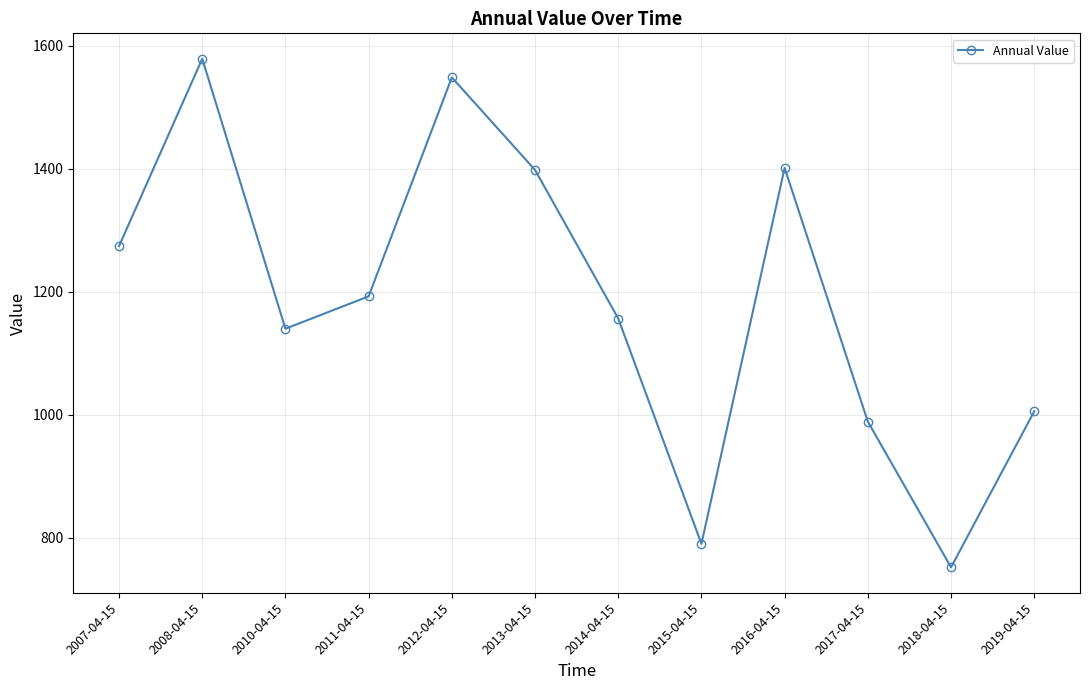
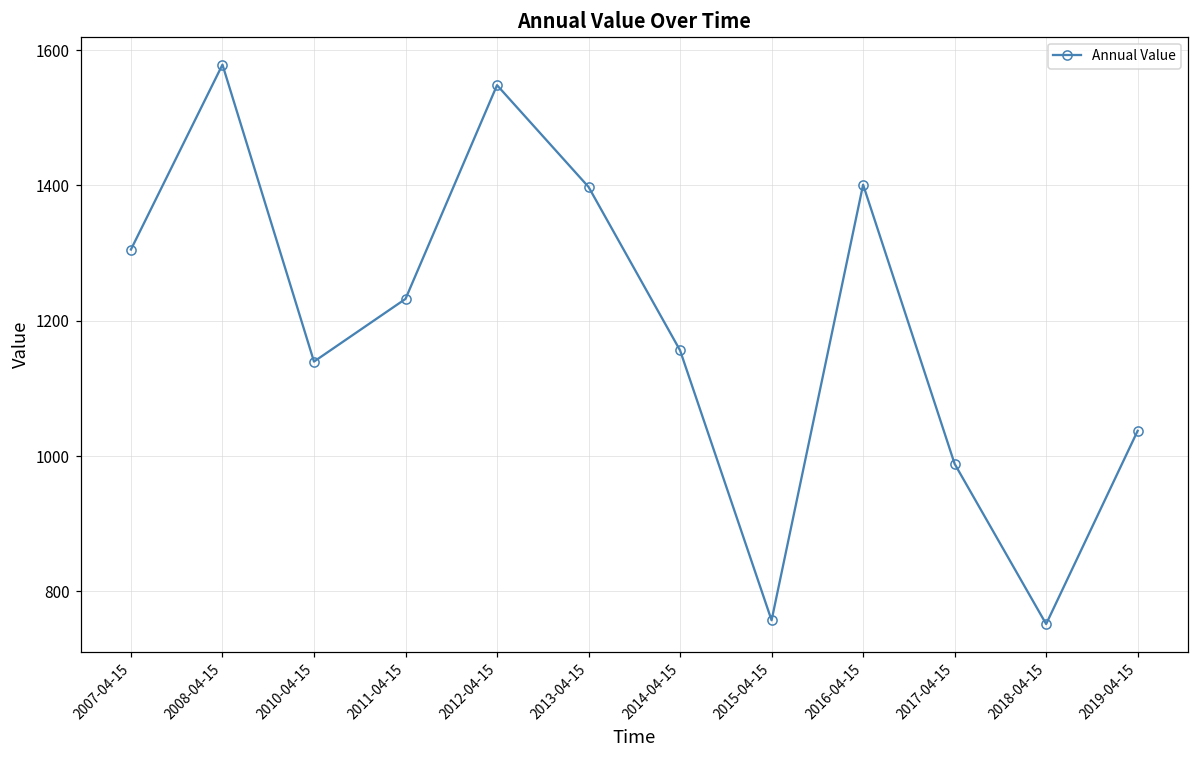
2007-04-15: 1270 -> 1310
2011-04-15: 1190 -> 1230
2015-04-15: 790 -> 760
2019-04-15: 1010 -> 1040
